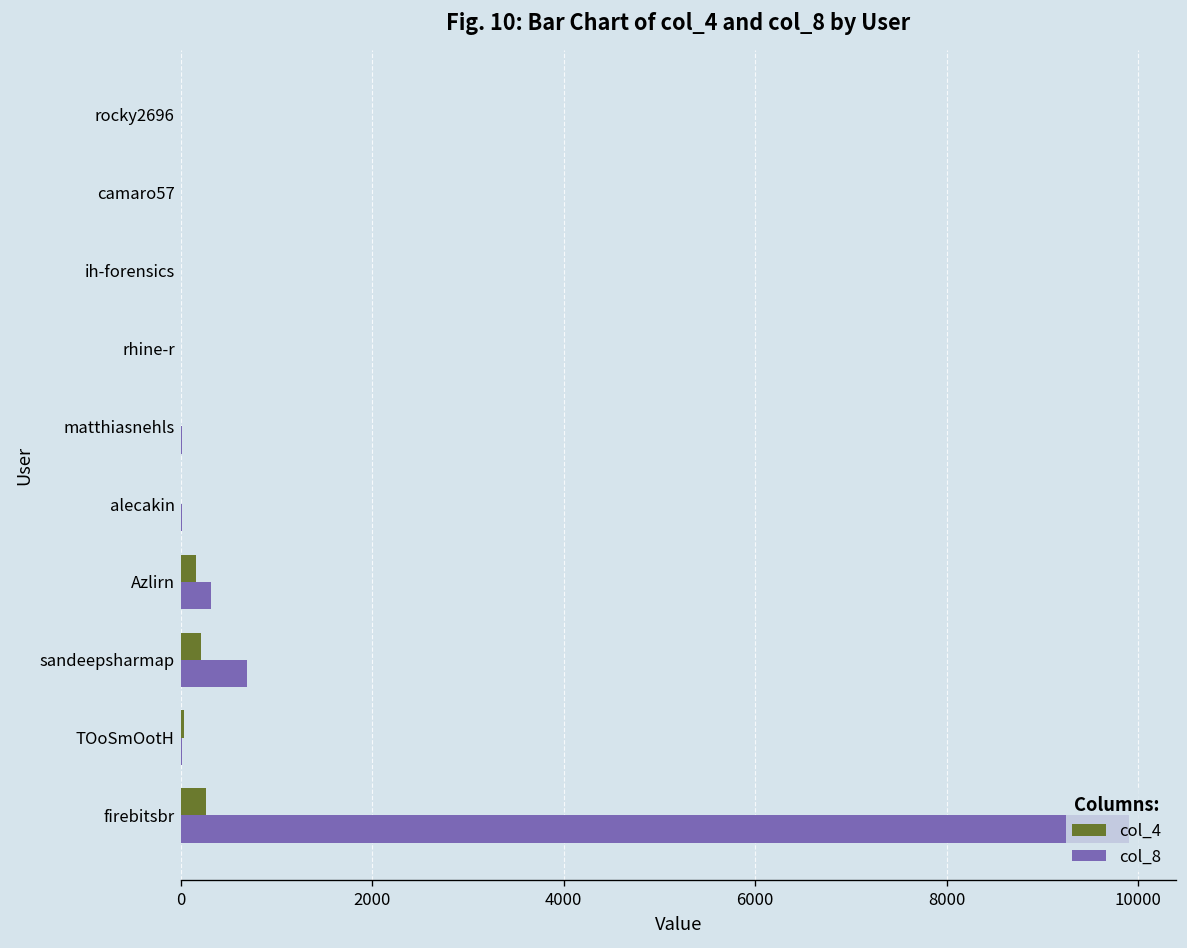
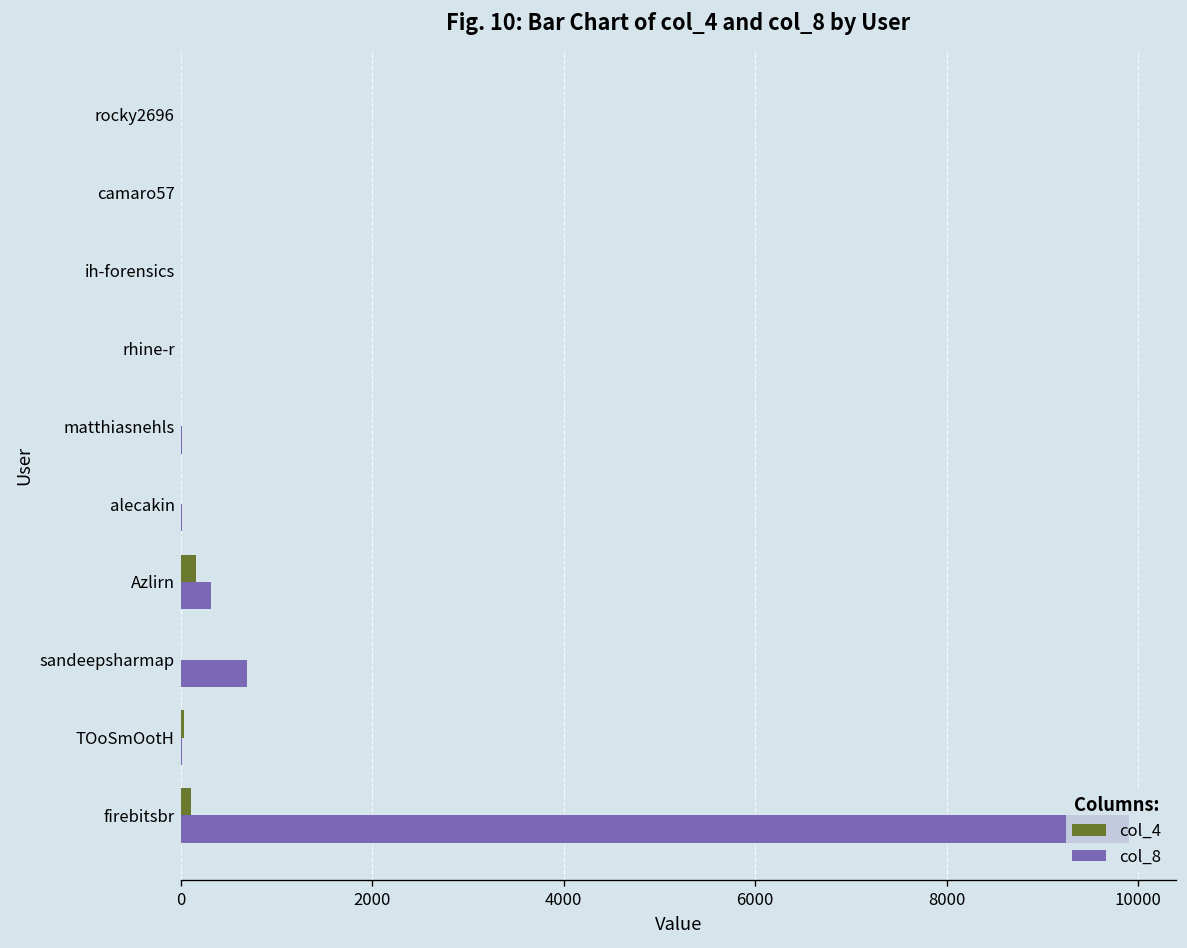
col_4, sandeepsharmap: 200 -> 0
col_4, firebitsbr: 300 -> 100
